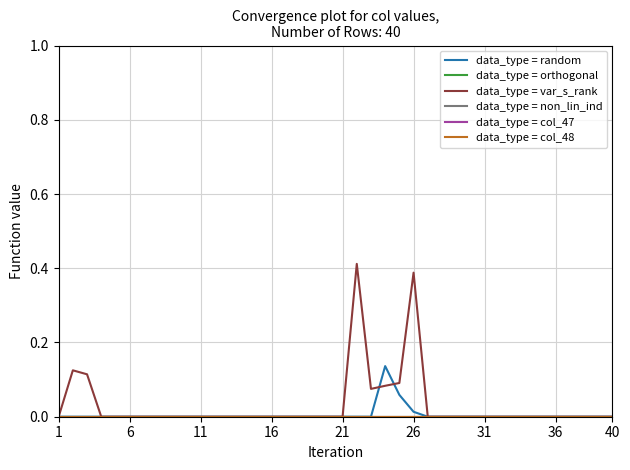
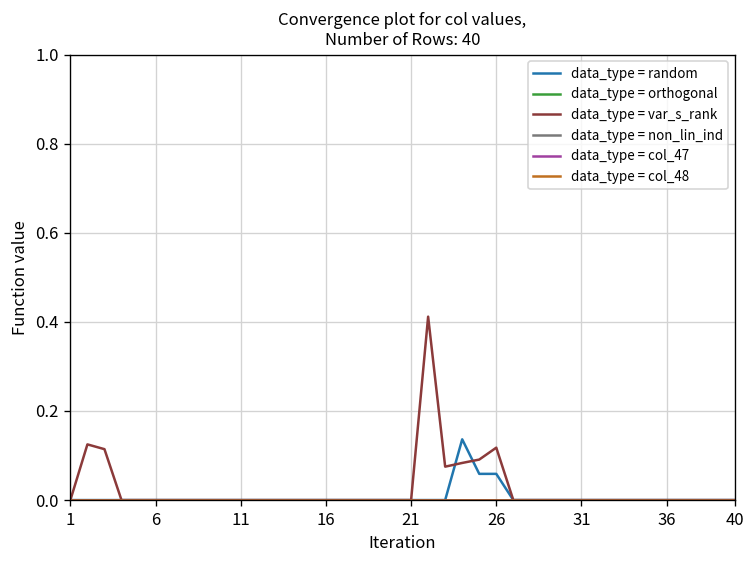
data_type = random, 26: 0.01 -> 0.06
data_type = var_s_rank, 26: 0.39 -> 0.12
